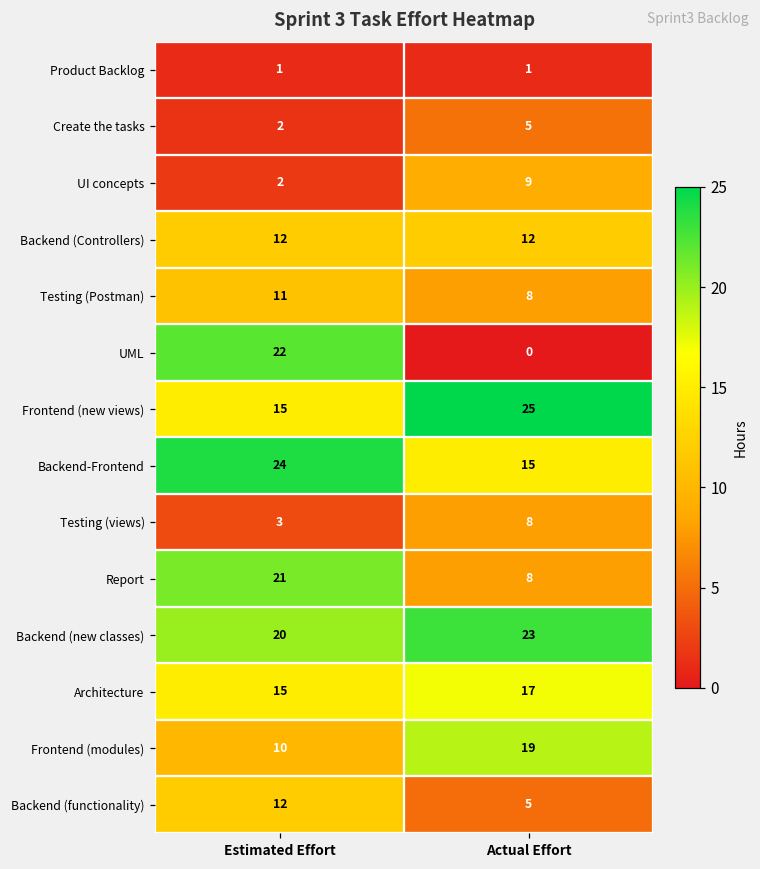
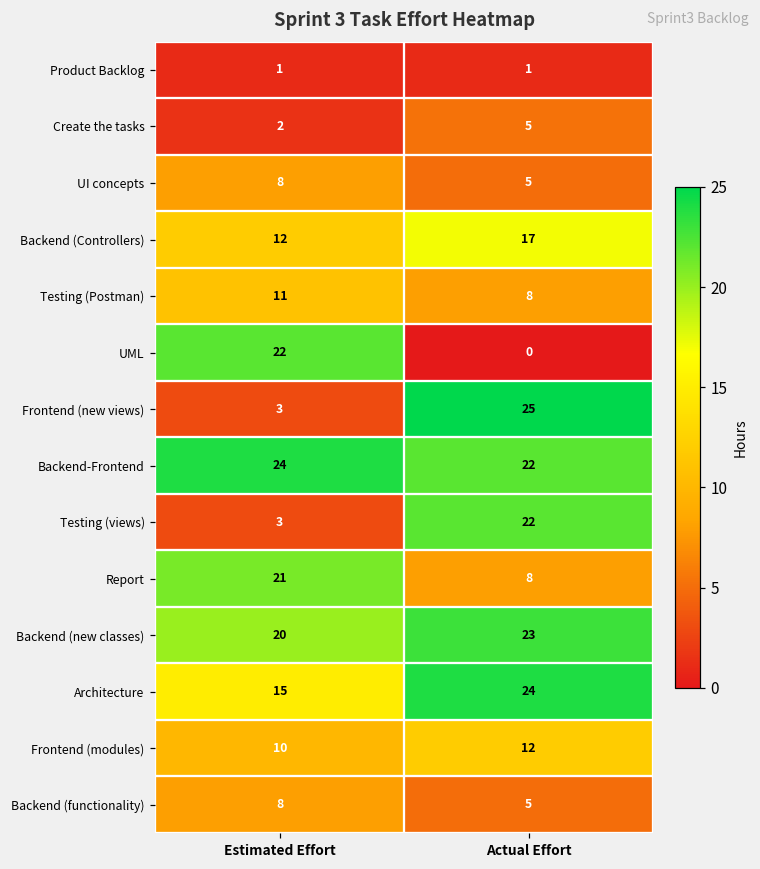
UI concepts, Estimated Effort: 2 -> 8
UI concepts, Actual Effort: 9 -> 5
Backend (Controllers), Actual Effort: 12 -> 17
Frontend (new views), Estimated Effort: 15 -> 3
Backend-Frontend, Actual Effort: 15 -> 22
Testing (views), Actual Effort: 8 -> 22
Architecture, Actual Effort: 17 -> 24
Frontend (modules), Actual Effort: 19 -> 12
Backend (functionality), Estimated Effort: 12 -> 8
